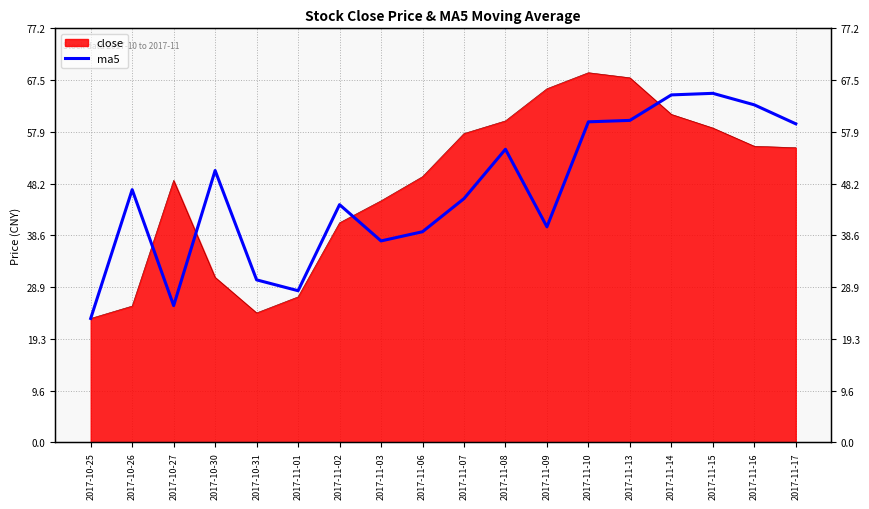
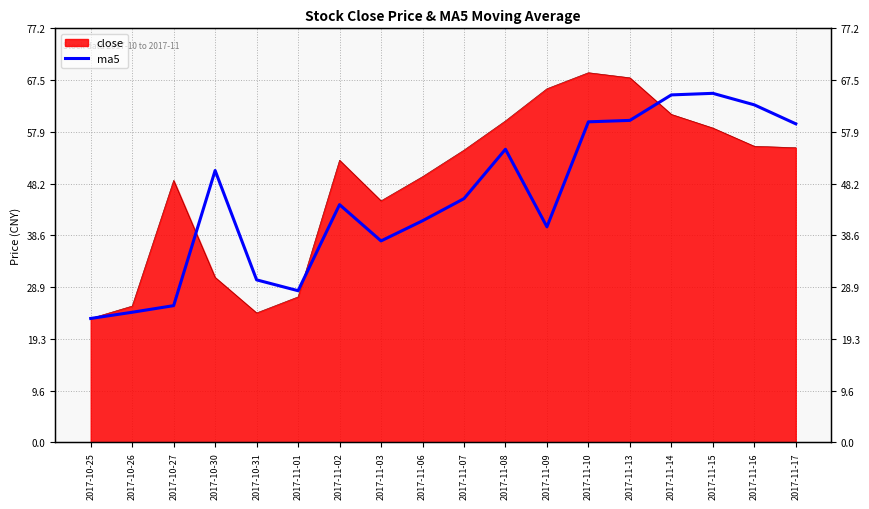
ma5, 2017-10-26: 47 -> 24
close, 2017-11-02: 41 -> 53
ma5, 2017-11-06: 39 -> 41
close, 2017-11-07: 58 -> 54
